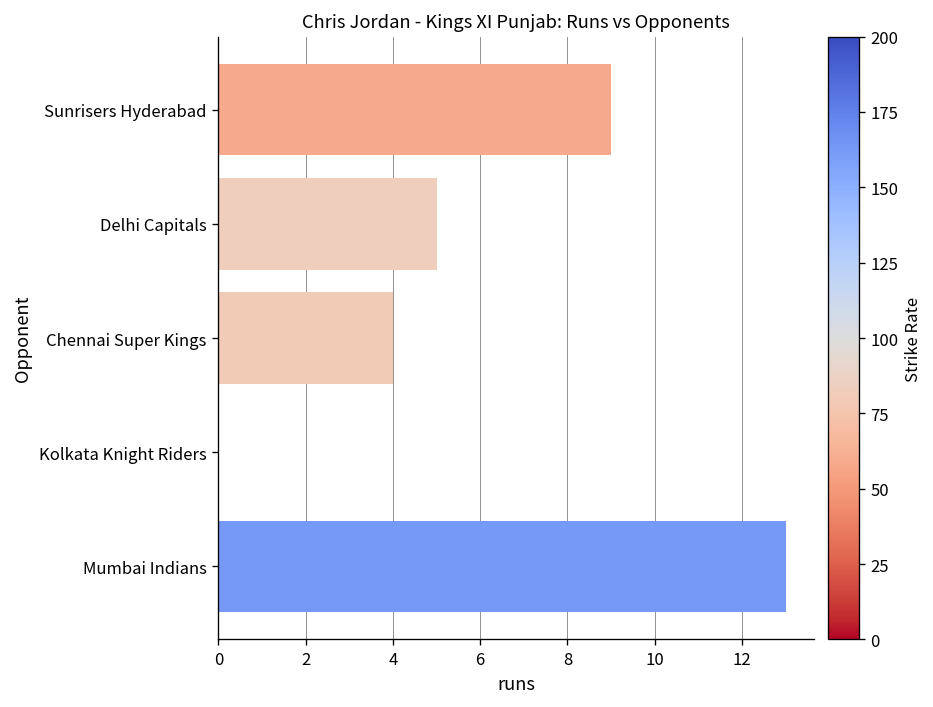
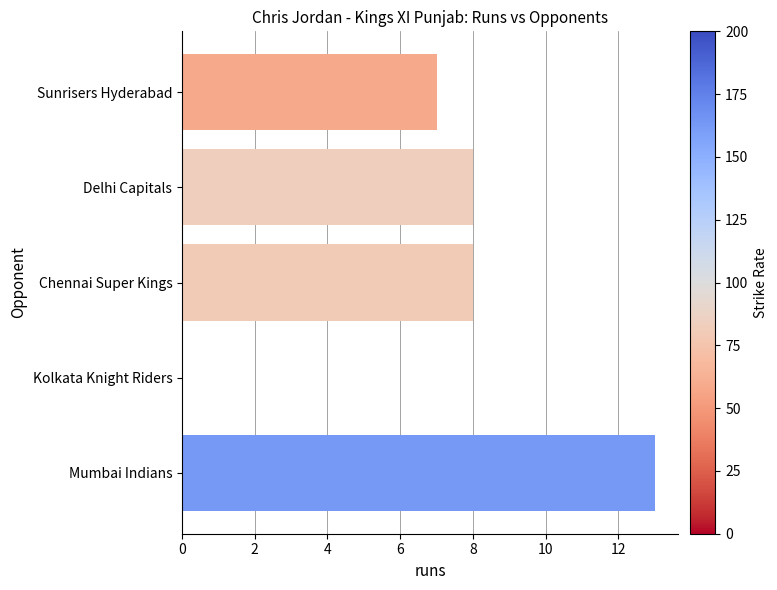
Sunrisers Hyderabad: 9 -> 7
Delhi Capitals: 5 -> 8
Chennai Super Kings: 4 -> 8
